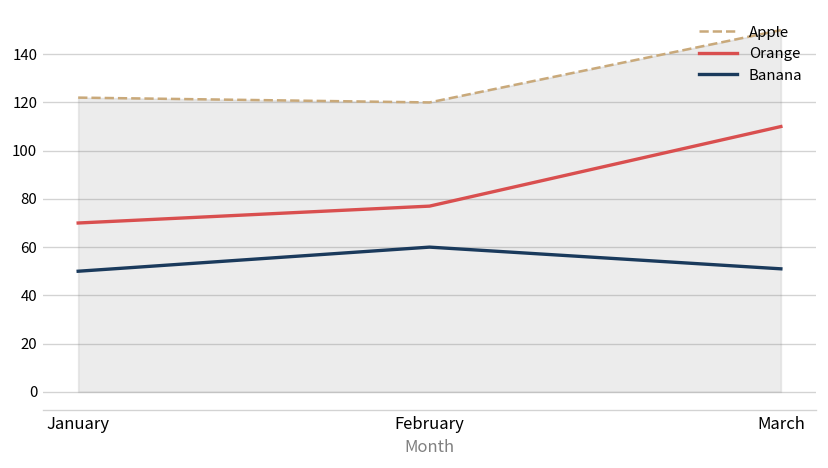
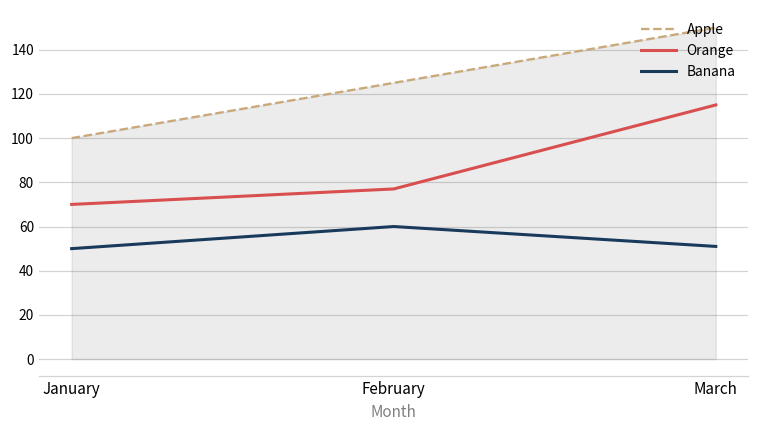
Apple, January: 122 -> 100
Apple, February: 120 -> 125
Orange, March: 110 -> 115
